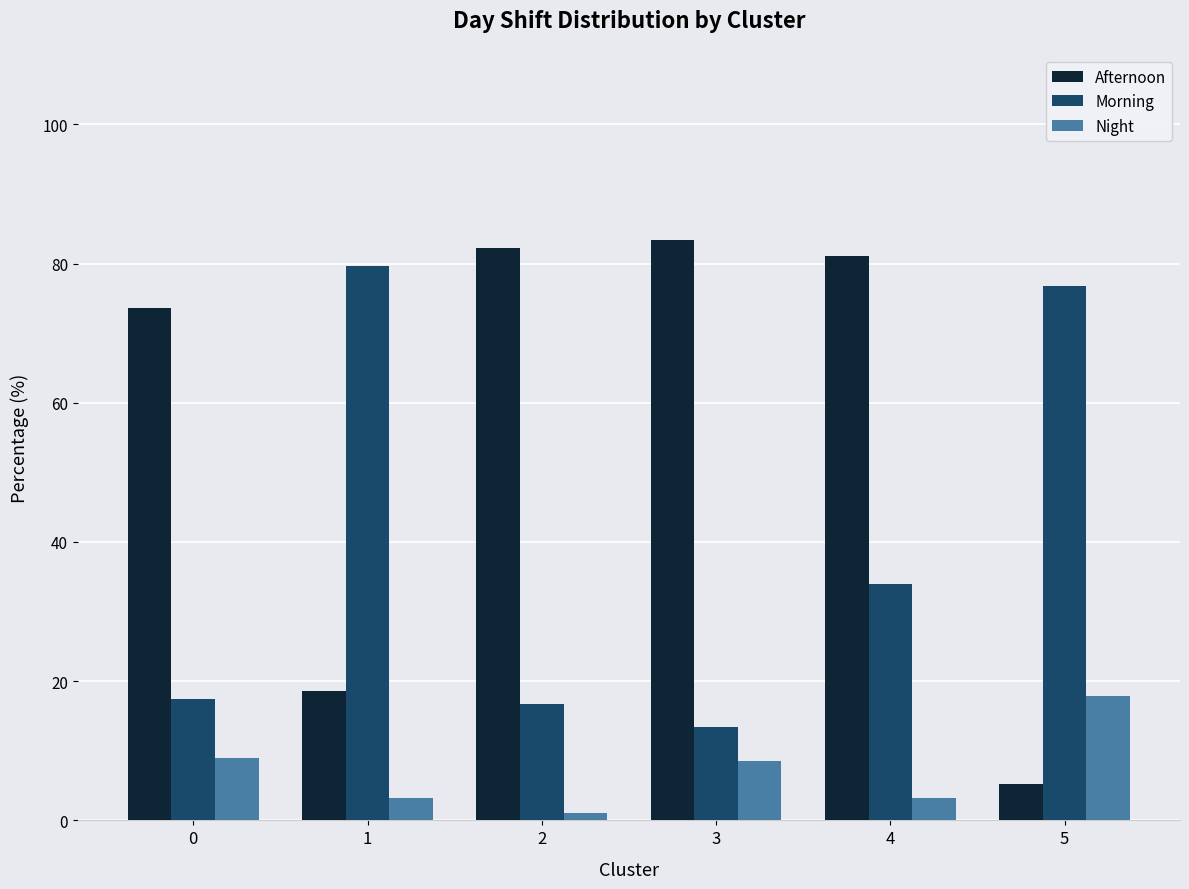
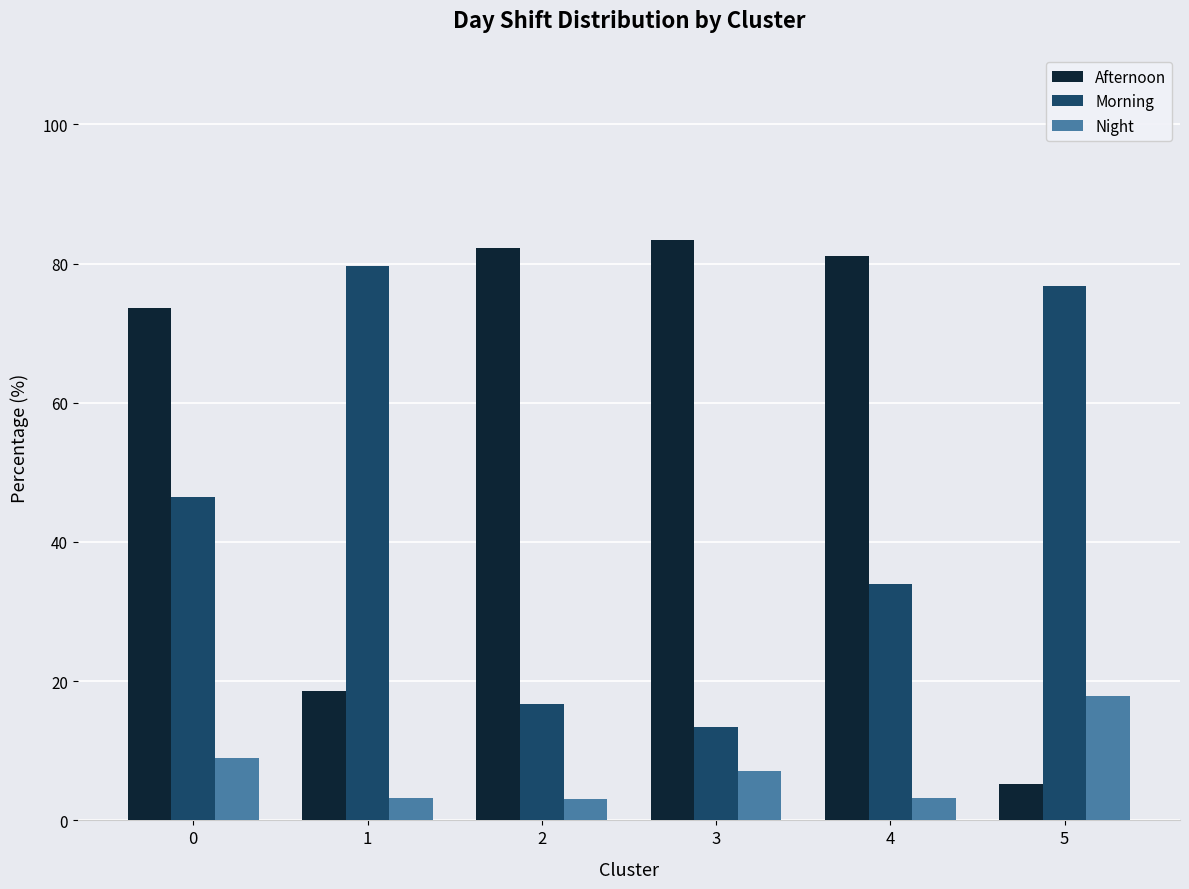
Morning, 0: 18 -> 47
Night, 2: 1 -> 3
Night, 3: 9 -> 7
